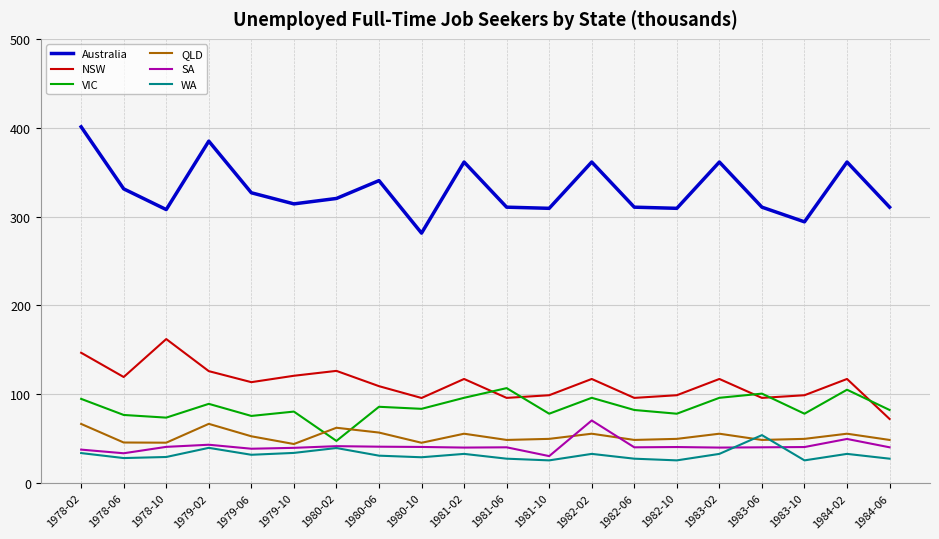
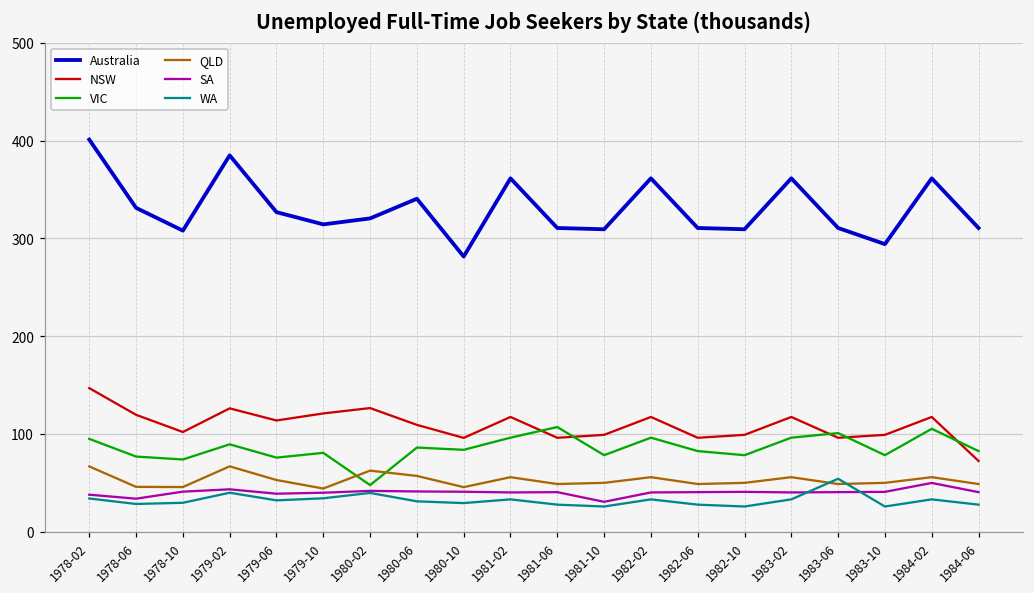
NSW, 1978-10: 160 -> 100
SA, 1982-02: 70 -> 40
